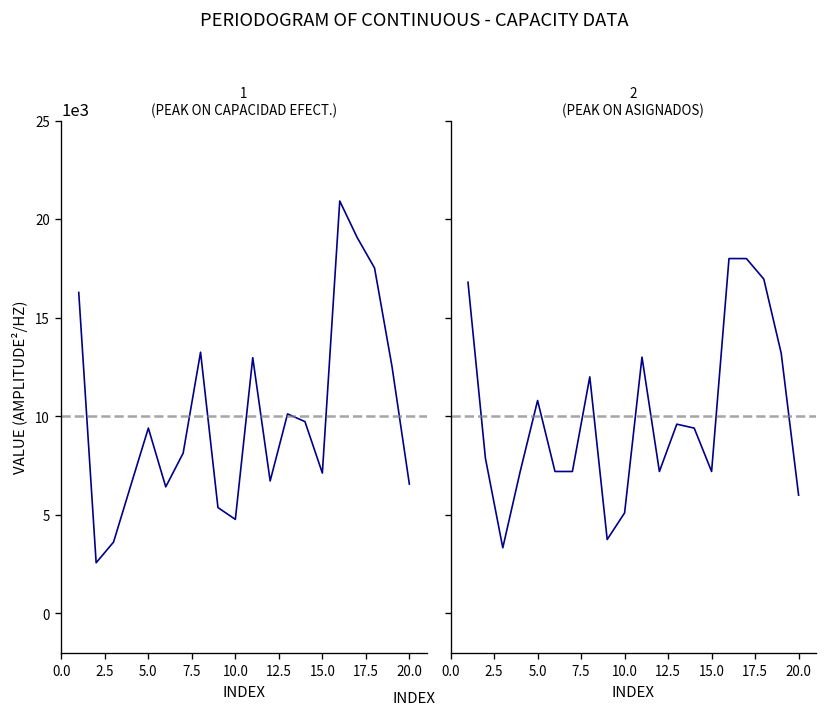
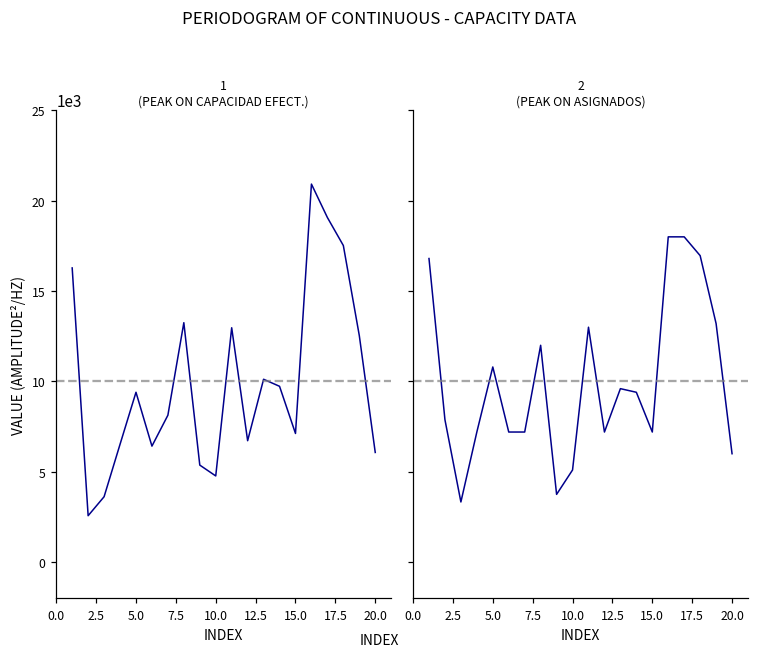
1 (PEAK ON CAPACIDAD EFECT.), 20.0: 6600 -> 6100
